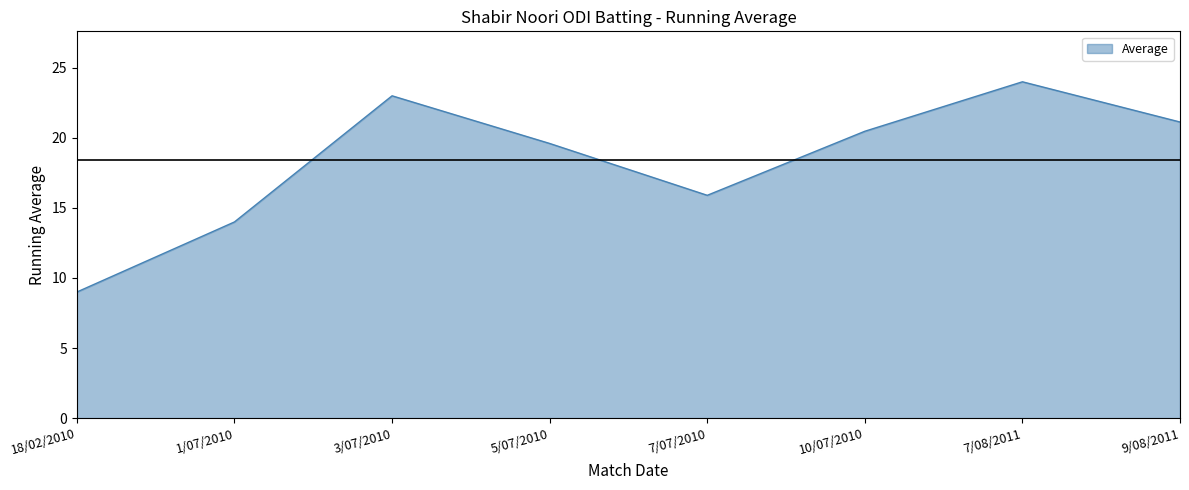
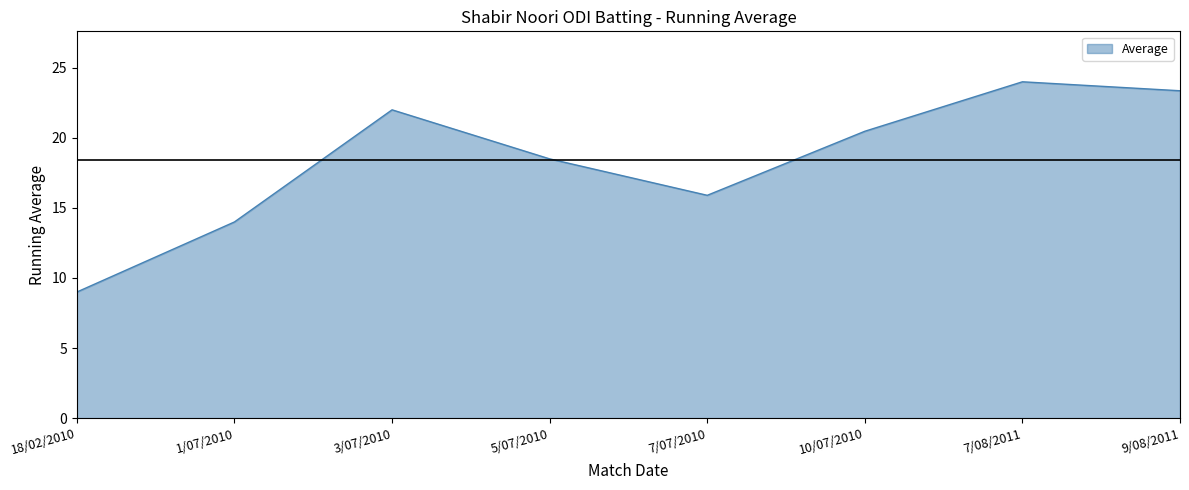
3/07/2010: 23 -> 22
5/07/2010: 19.6 -> 18.5
9/08/2011: 21.1 -> 23.4
